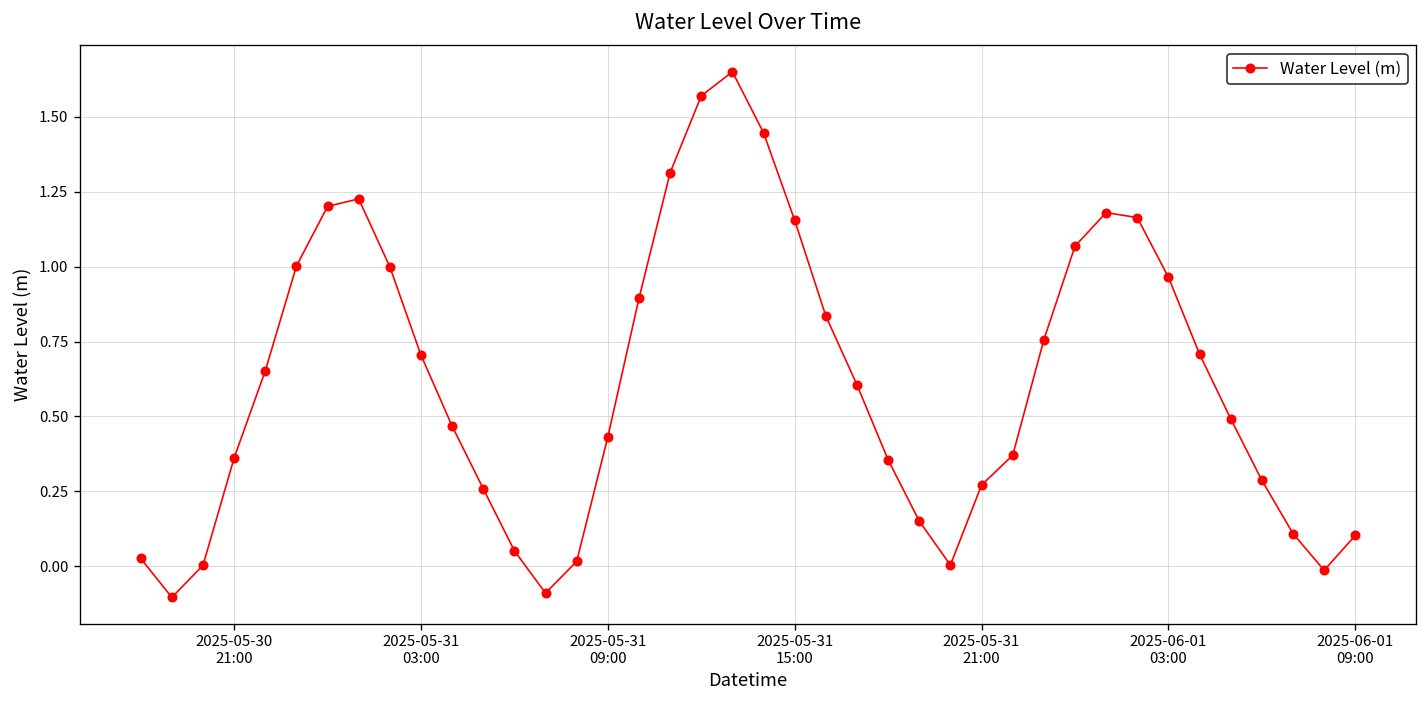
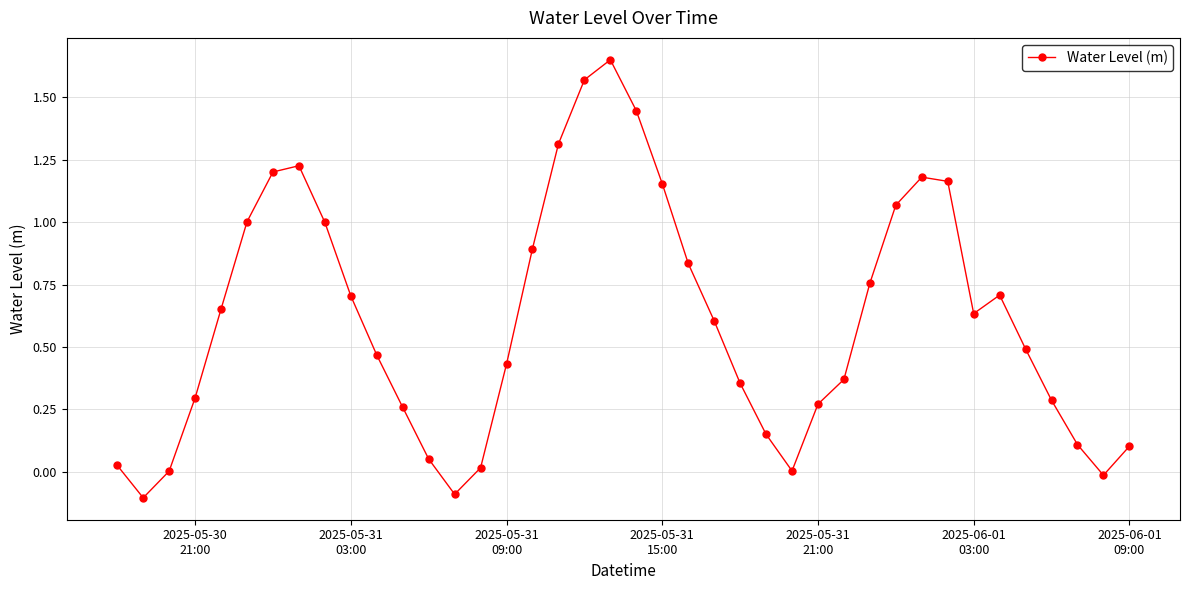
2025-05-30 21:00: 0.36 -> 0.30
2025-06-01 03:00: 0.96 -> 0.63
